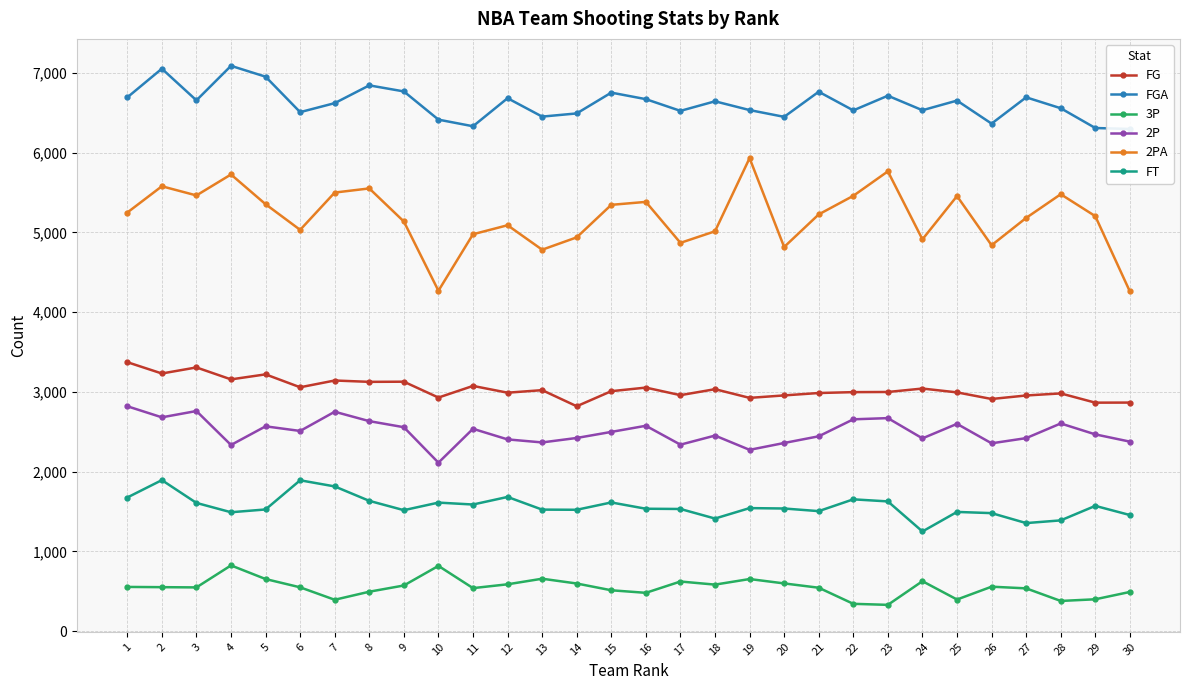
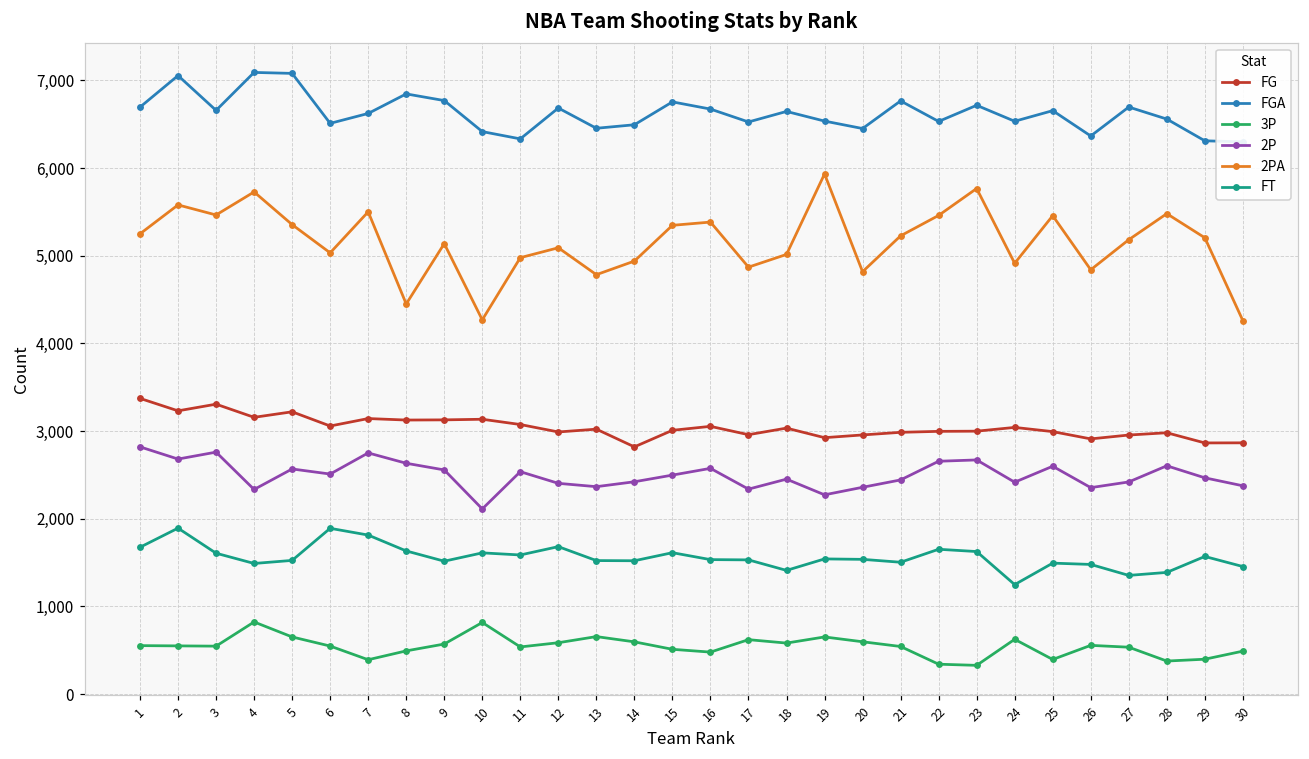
FGA, 5: 7,000 -> 7,100
2PA, 8: 5,600 -> 4,500
FG, 10: 2,900 -> 3,100
